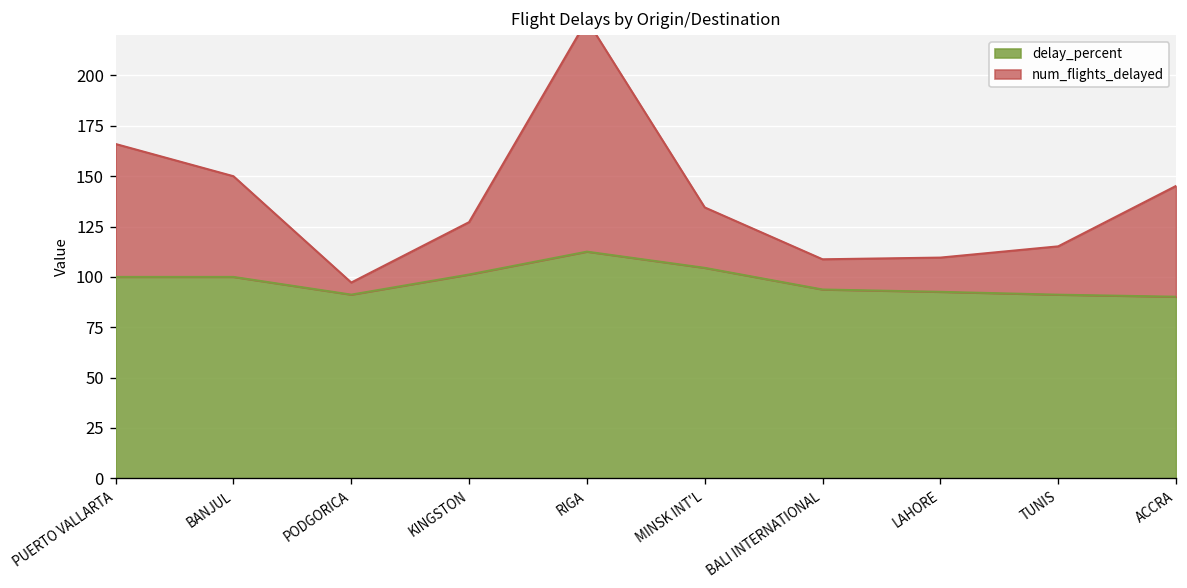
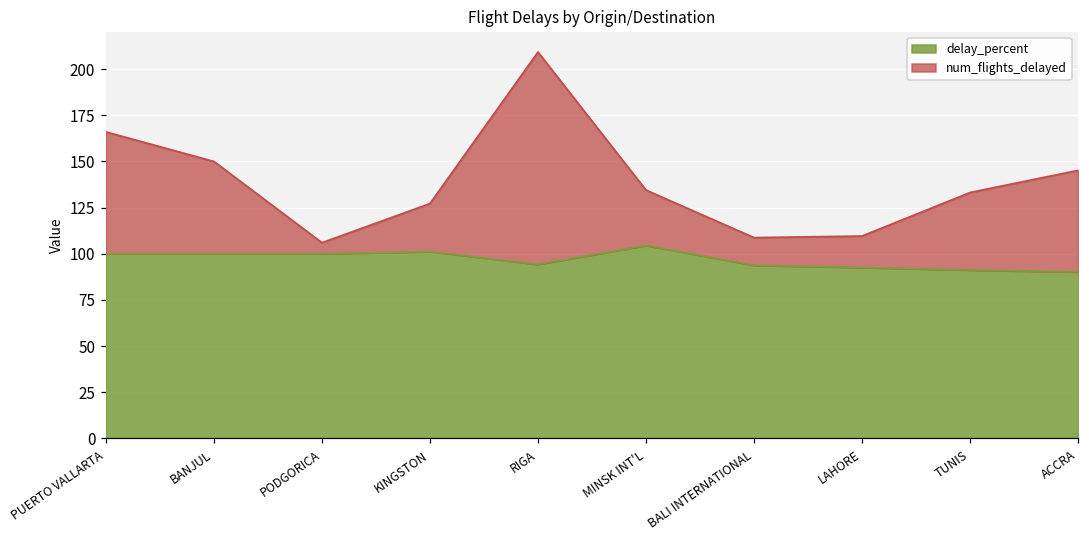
delay_percent, PODGORICA: 91 -> 100
delay_percent, RIGA: 113 -> 94
num_flights_delayed, TUNIS: 24 -> 42
